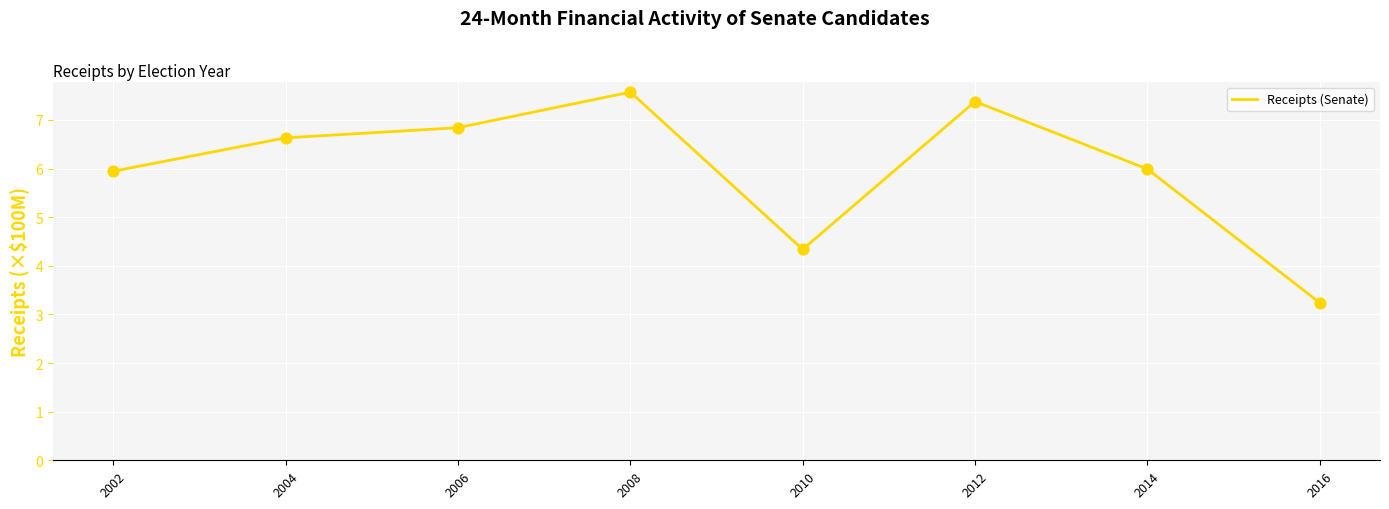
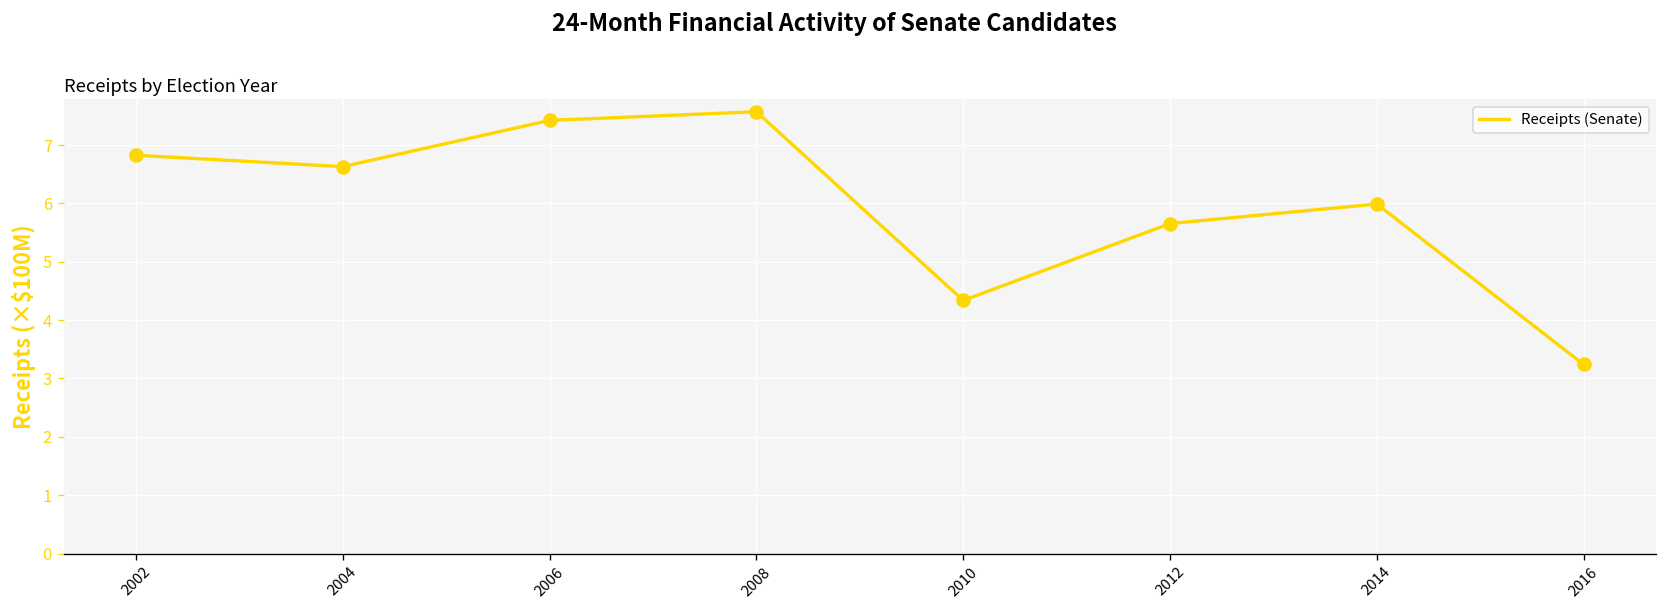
2002: 5.9 -> 6.8
2006: 6.8 -> 7.4
2012: 7.4 -> 5.7
